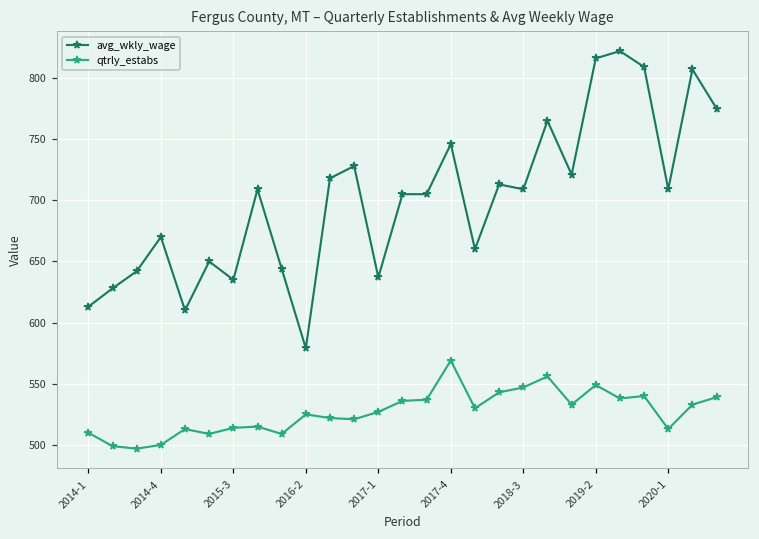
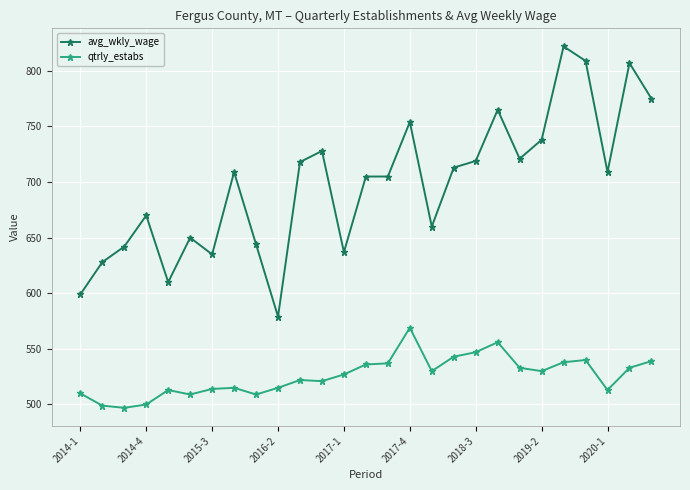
avg_wkly_wage, 2014-1: 613 -> 599
qtrly_estabs, 2016-2: 525 -> 515
avg_wkly_wage, 2017-4: 746 -> 754
avg_wkly_wage, 2018-3: 709 -> 719
avg_wkly_wage, 2019-2: 816 -> 738
qtrly_estabs, 2019-2: 549 -> 530
